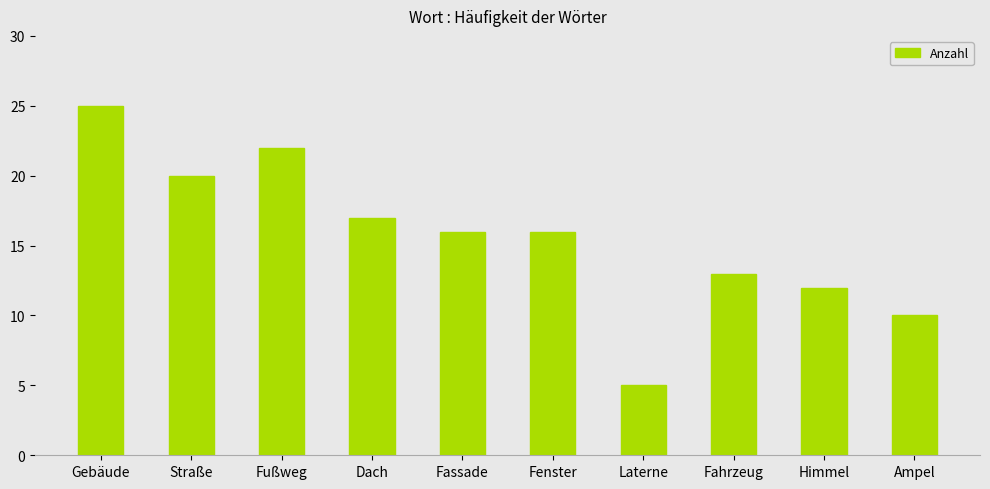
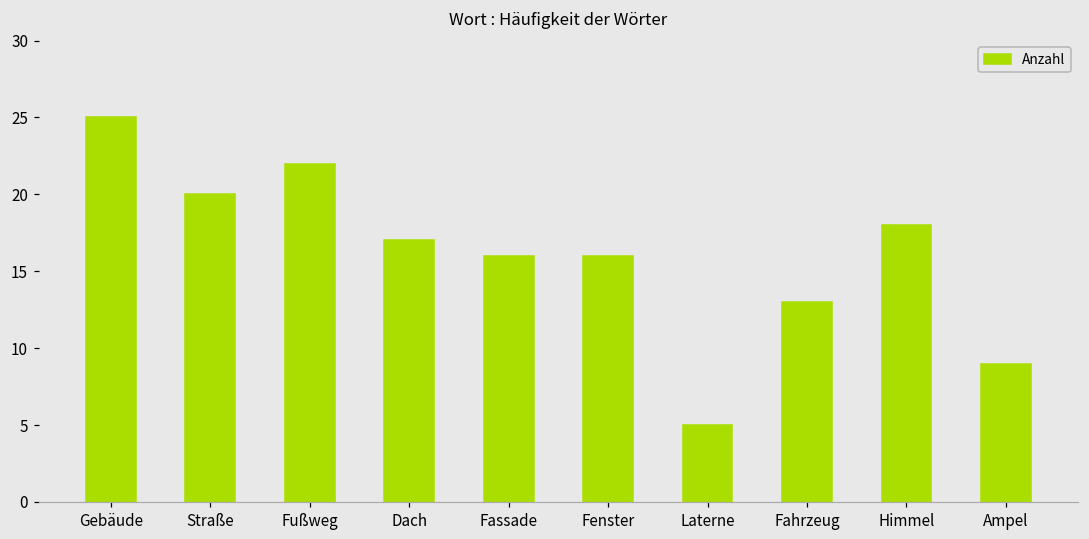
Himmel: 12 -> 18
Ampel: 10 -> 9
